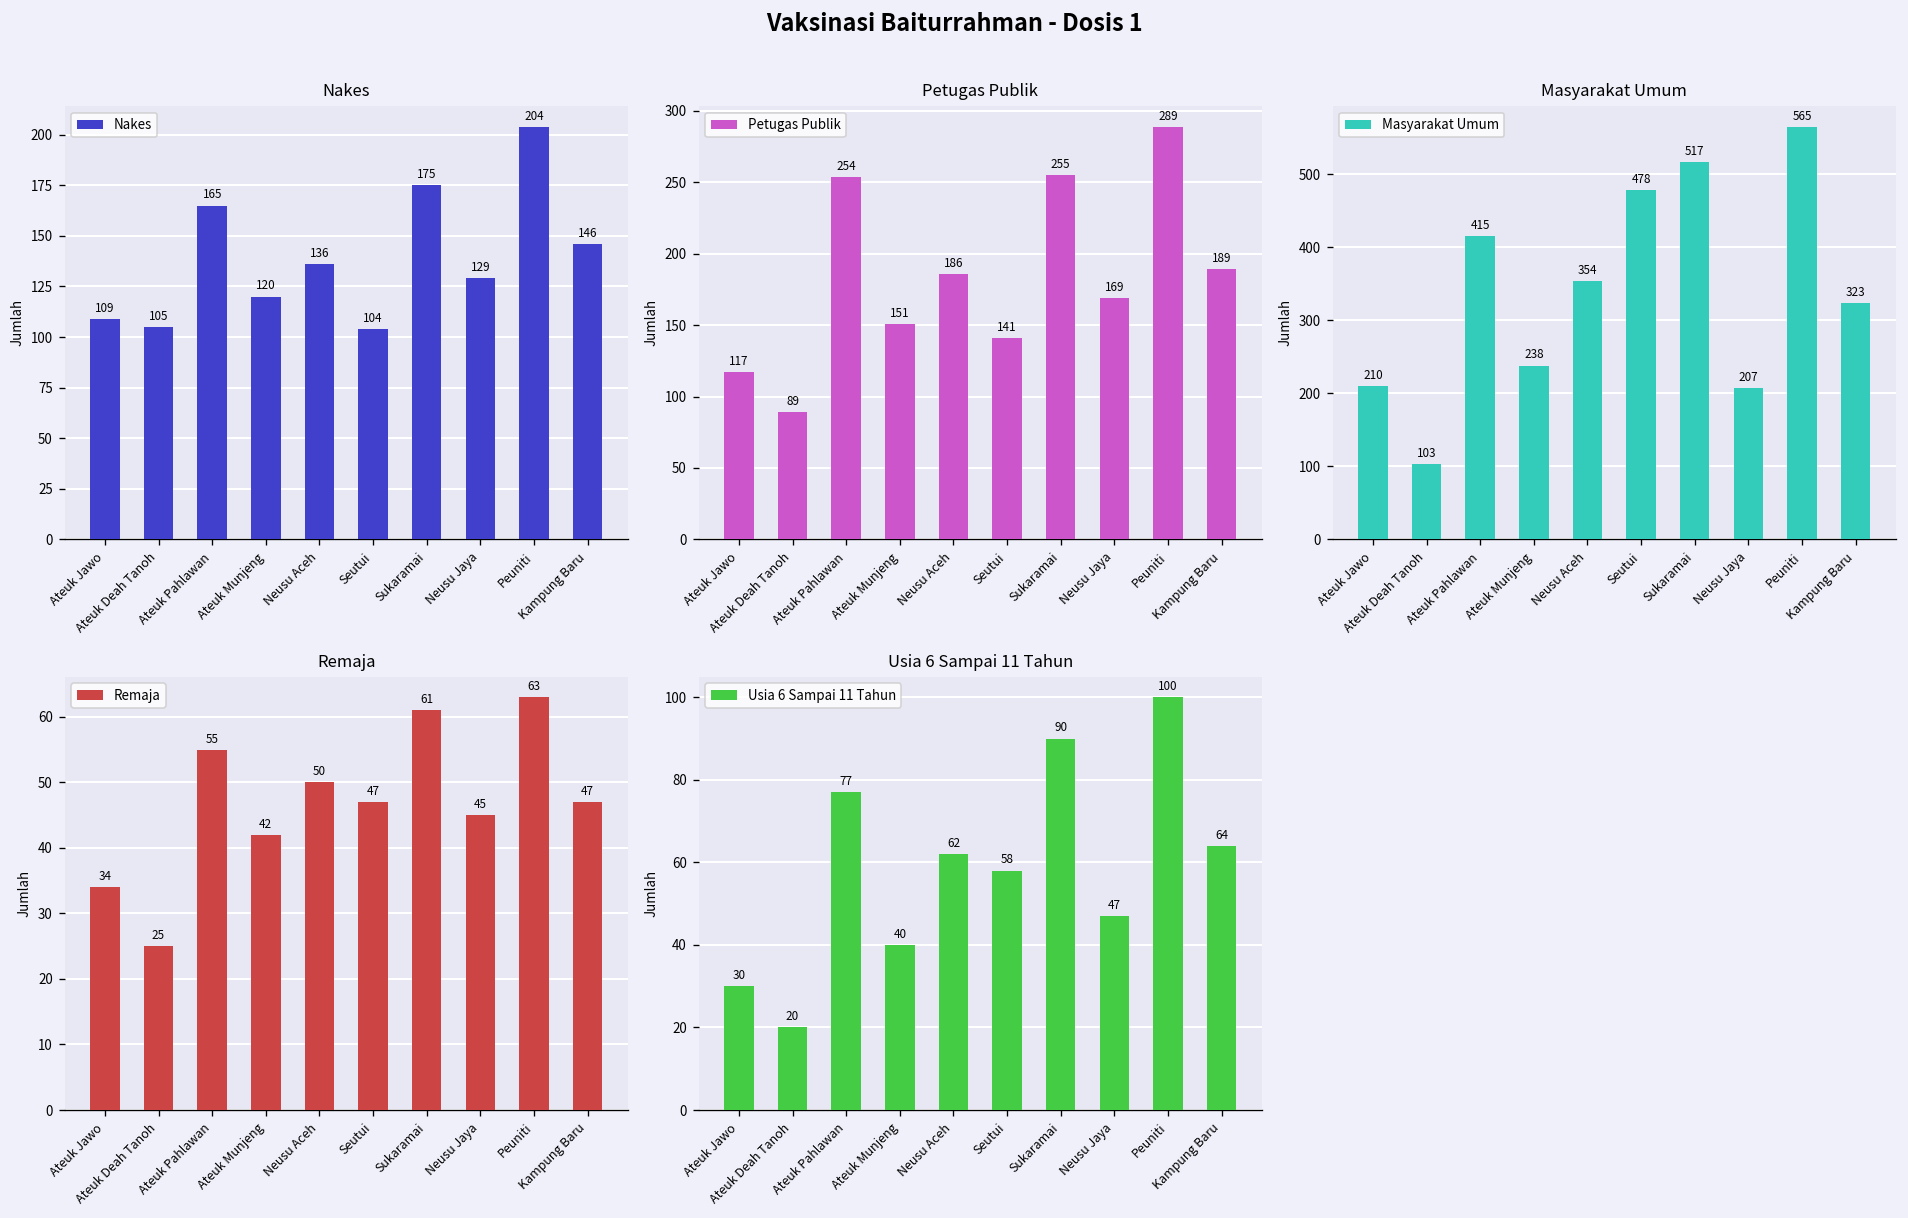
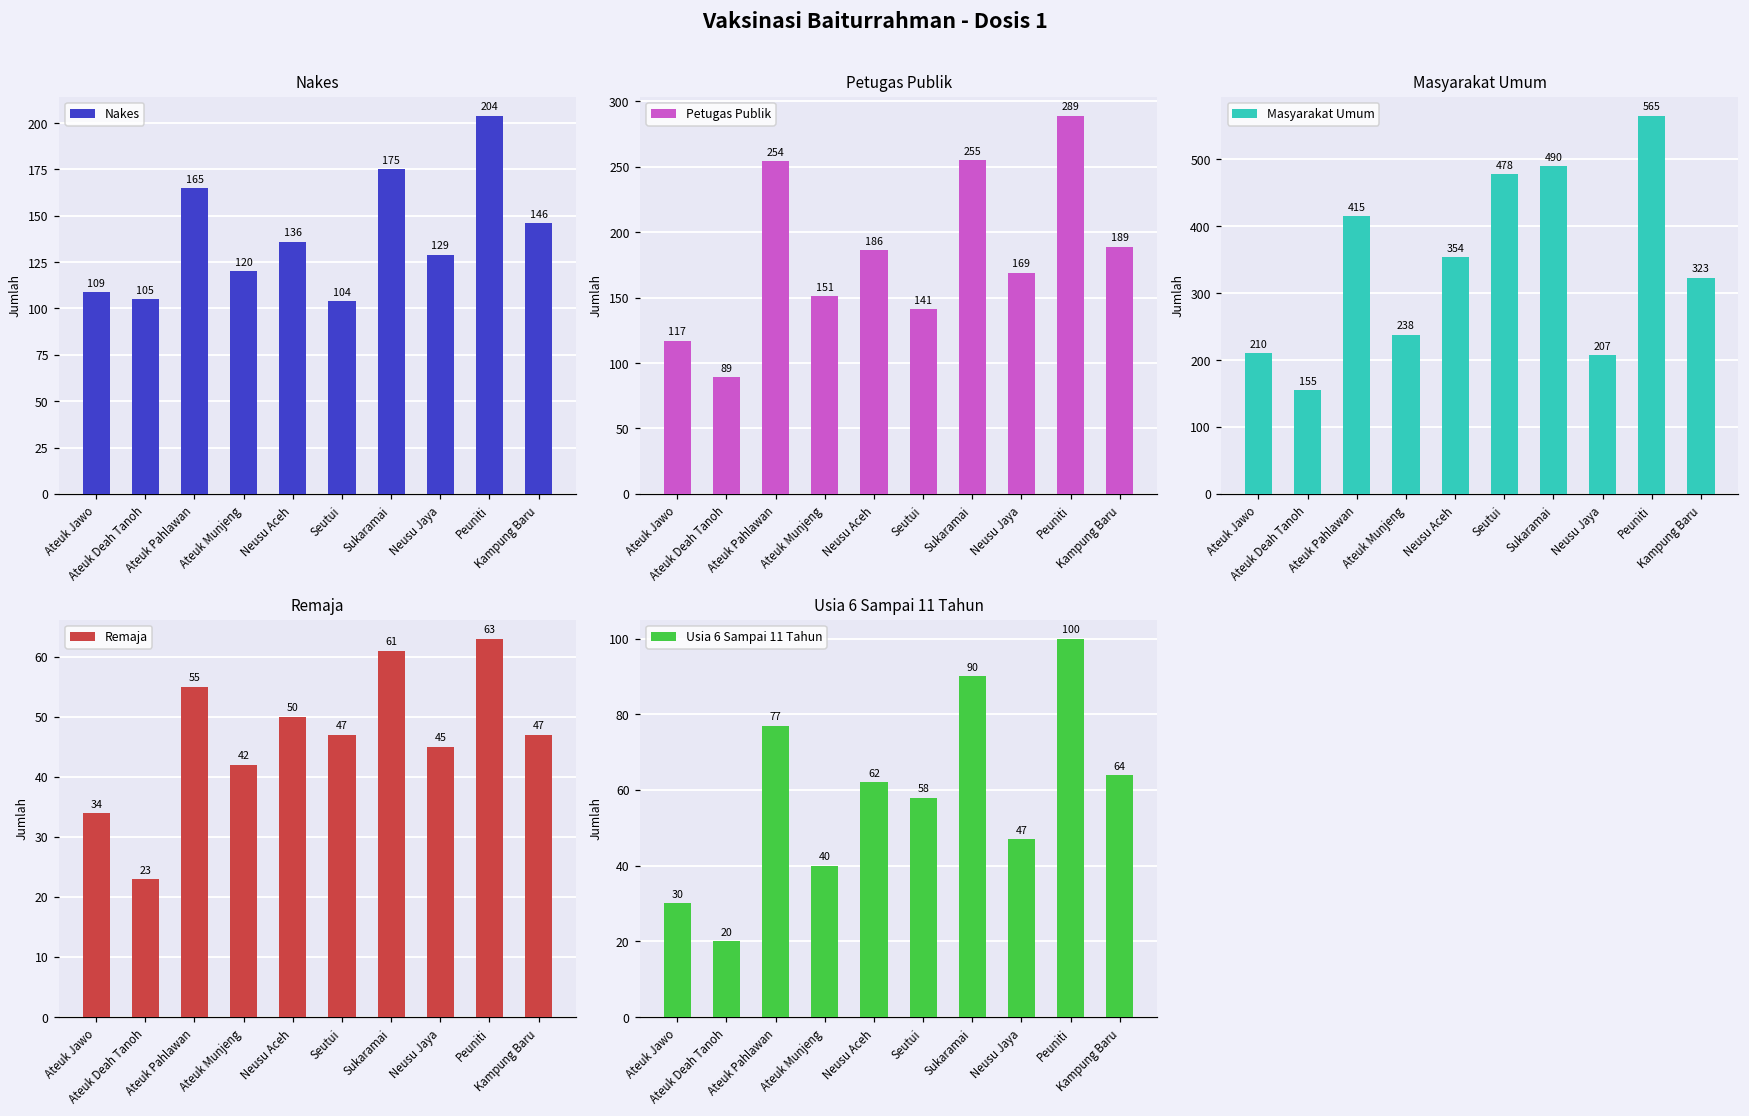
Masyarakat Umum, Ateuk Deah Tanoh: 103 -> 155
Masyarakat Umum, Sukaramai: 517 -> 490
Remaja, Ateuk Deah Tanoh: 25 -> 23
